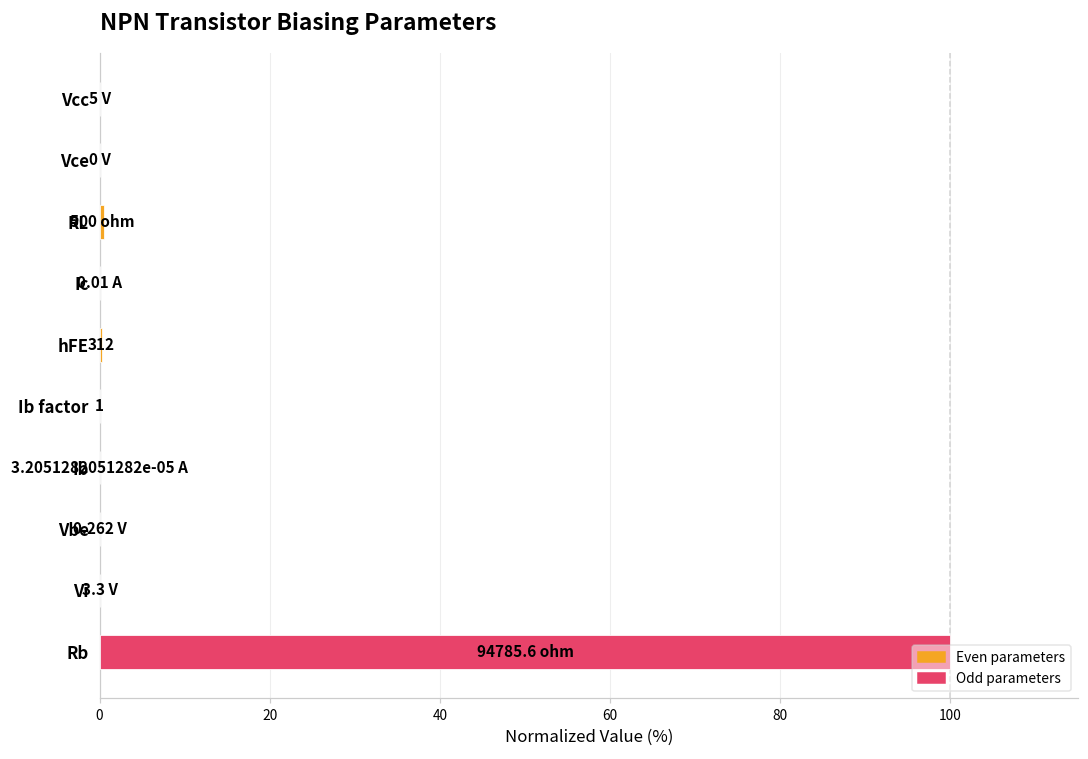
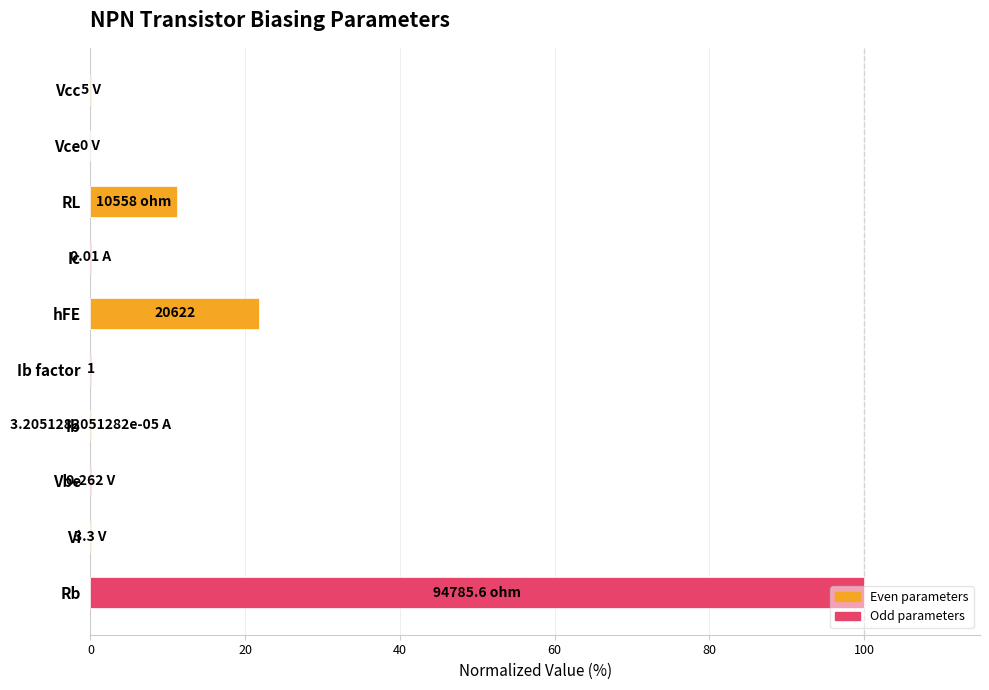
RL: 500 -> 10558
hFE: 312 -> 20622
